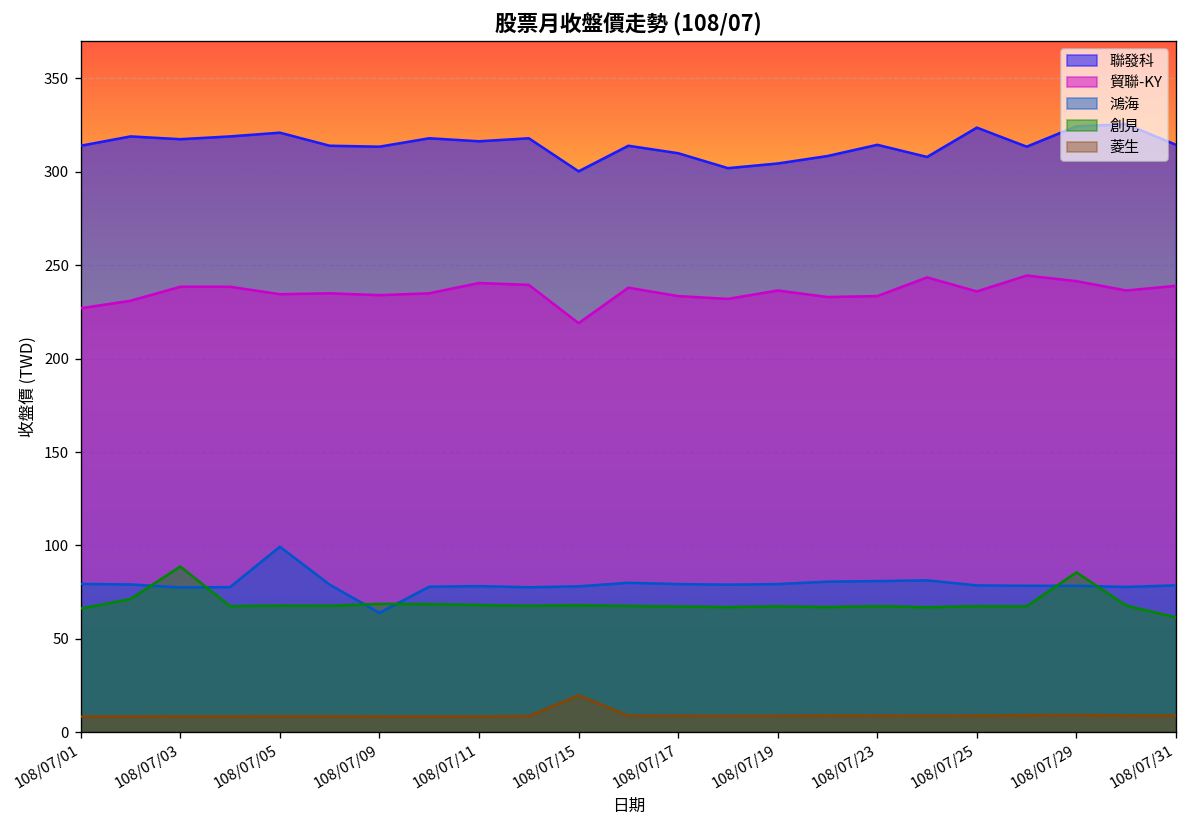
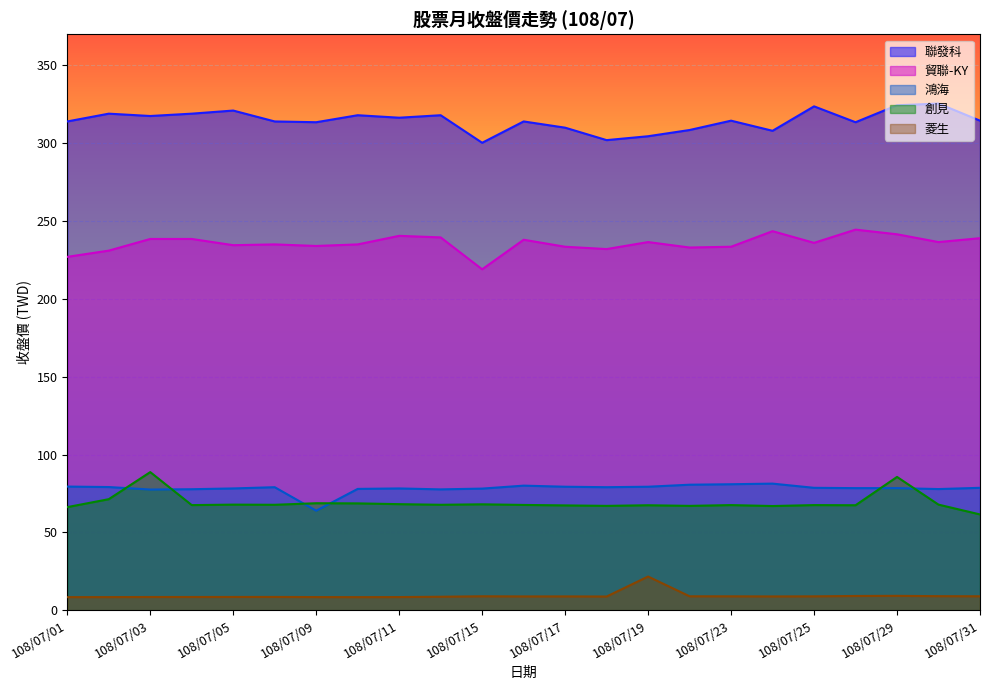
鴻海, 108/07/05: 99 -> 78
菱生, 108/07/15: 20 -> 9
菱生, 108/07/19: 9 -> 22
